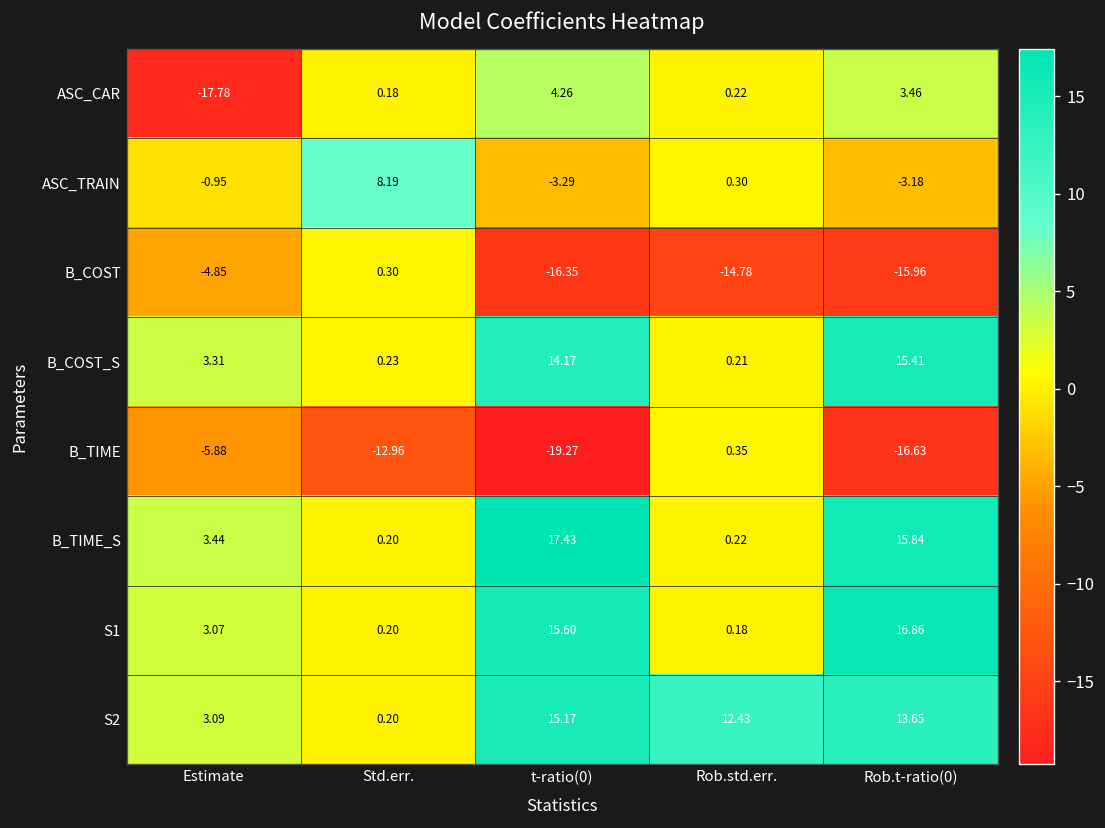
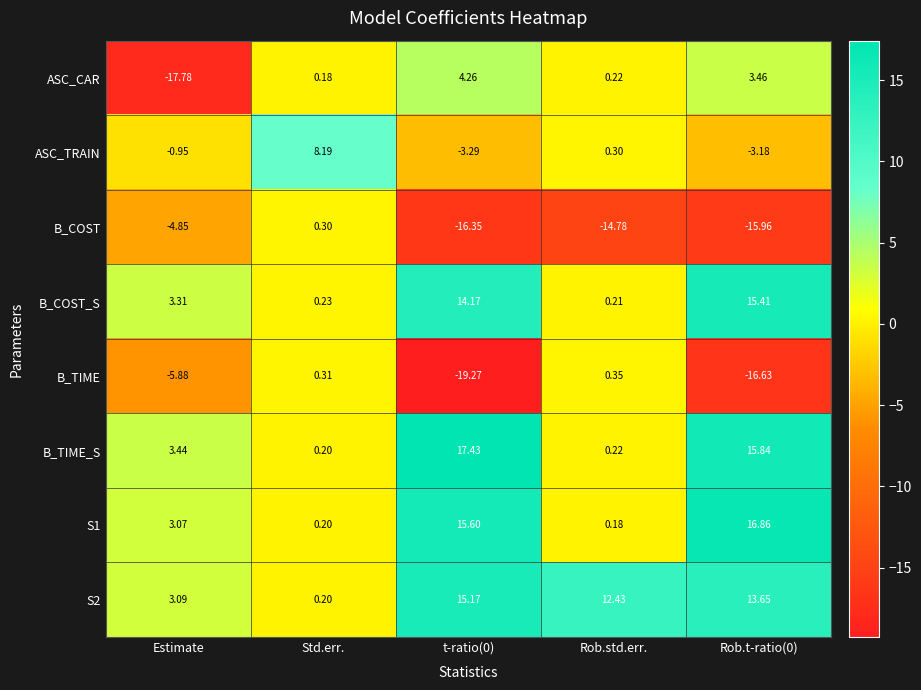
B_TIME, Std.err.: -12.96 -> 0.31
